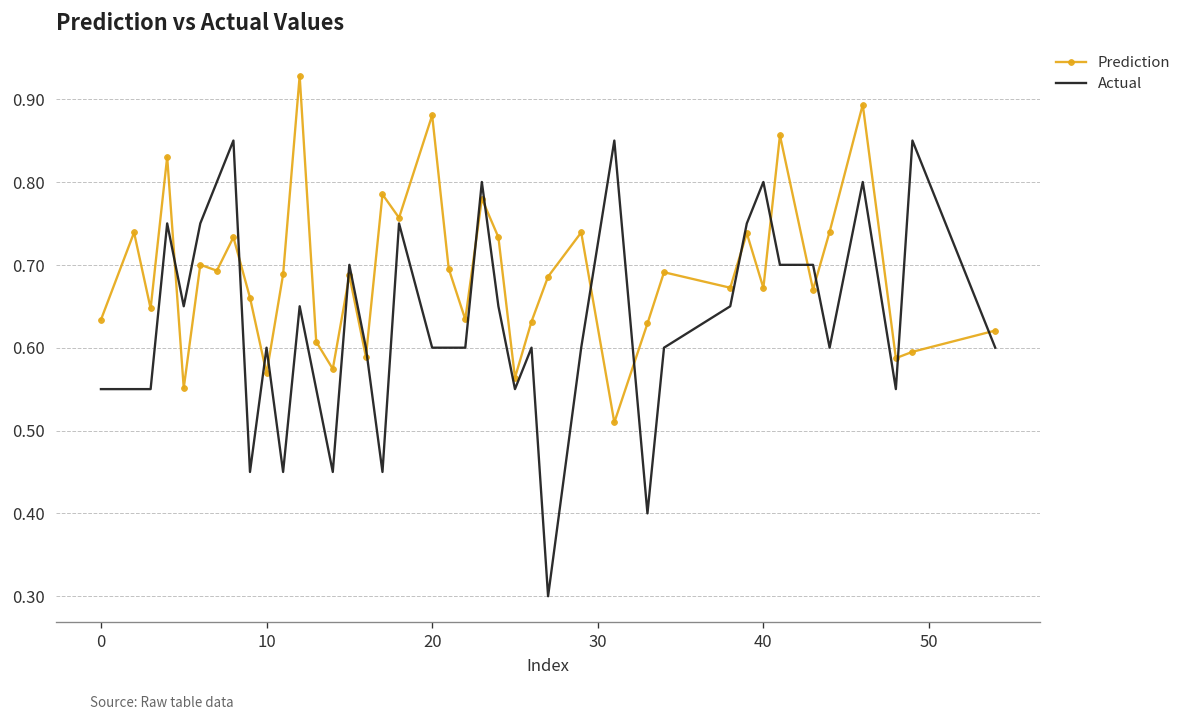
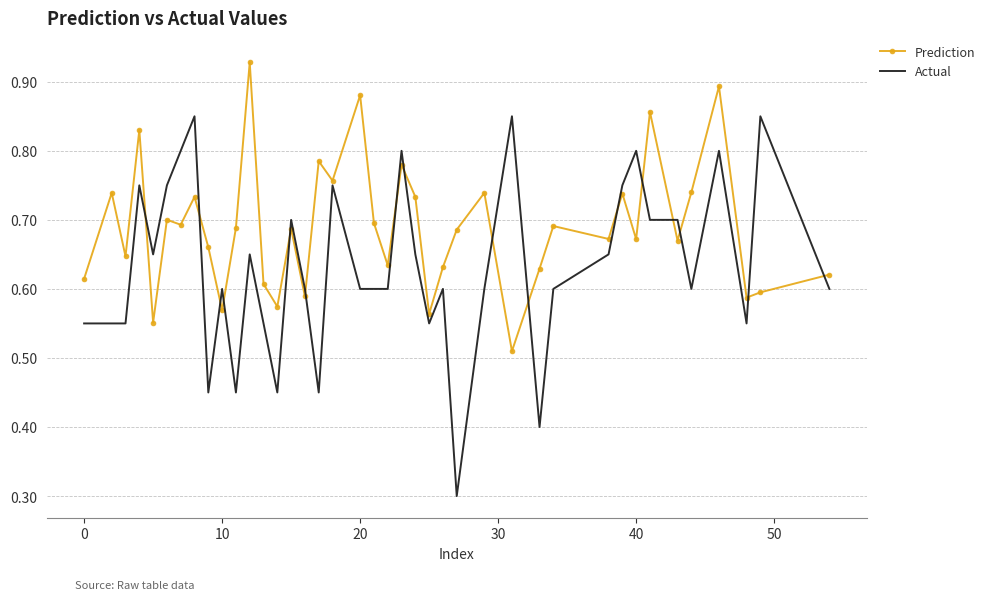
Prediction, 0: 0.63 -> 0.61
